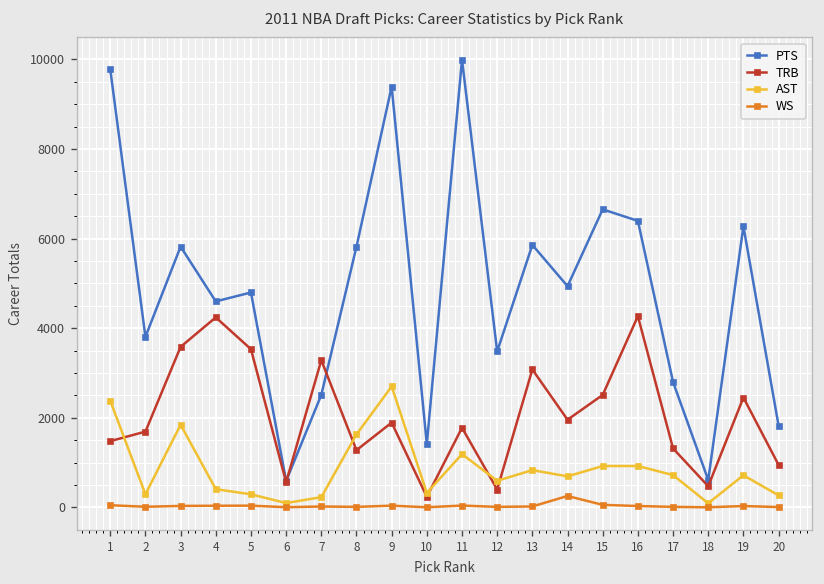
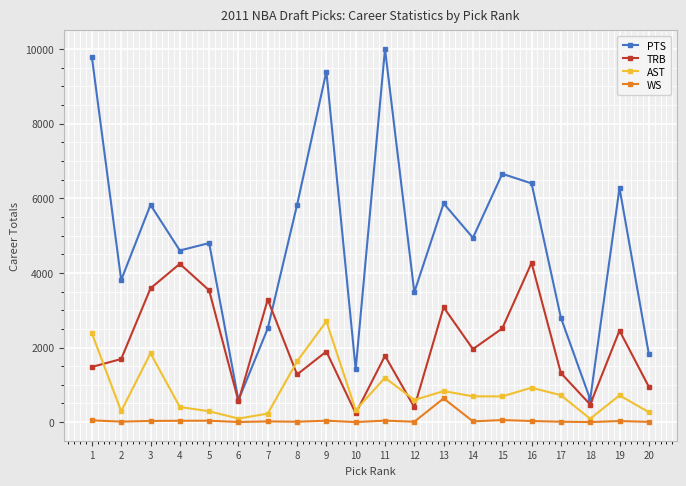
WS, 13: 0 -> 600
WS, 14: 300 -> 0
AST, 15: 900 -> 700
